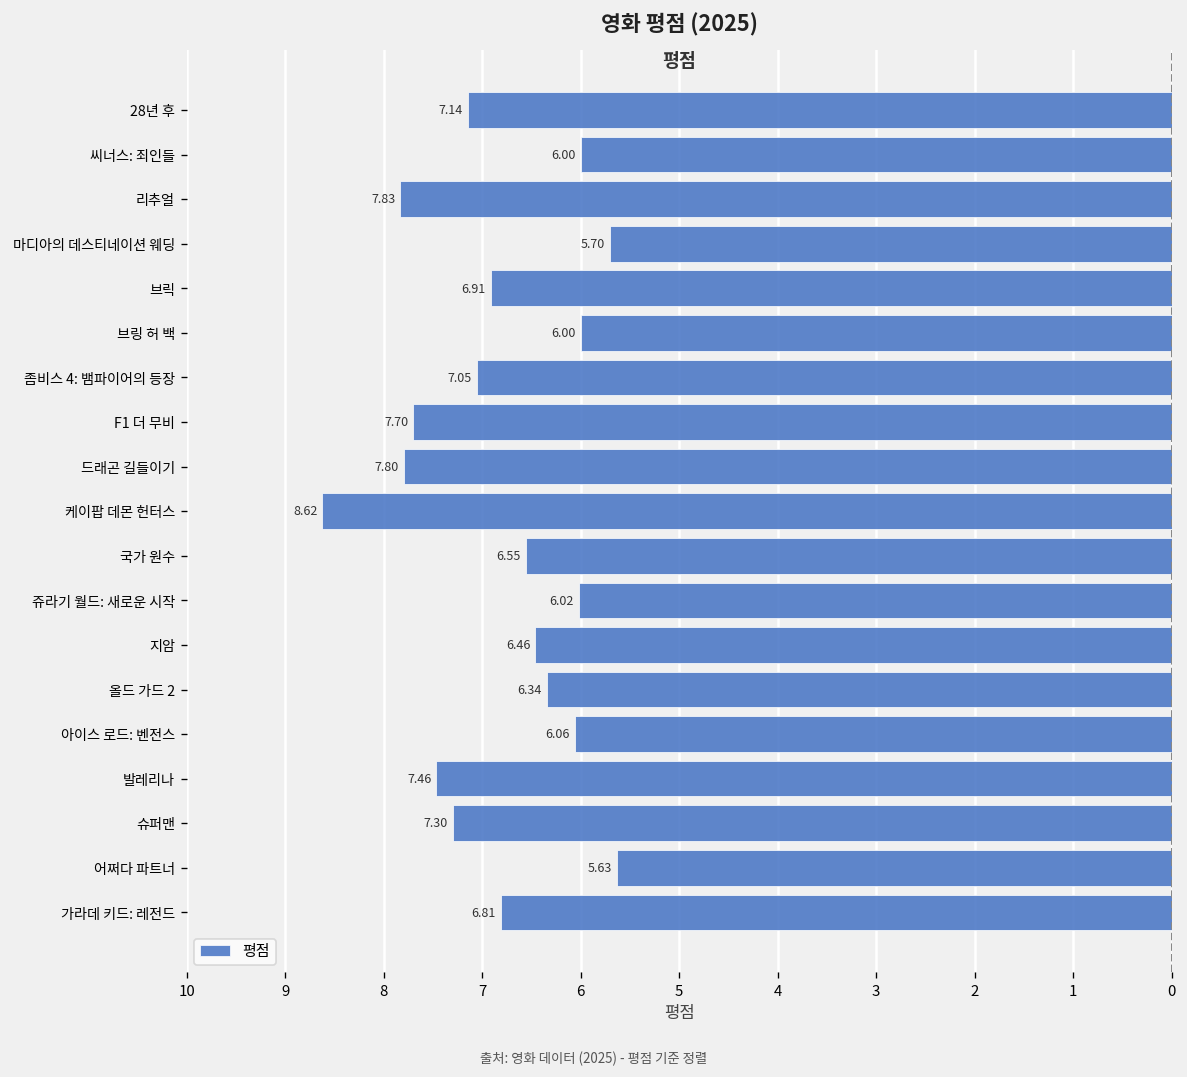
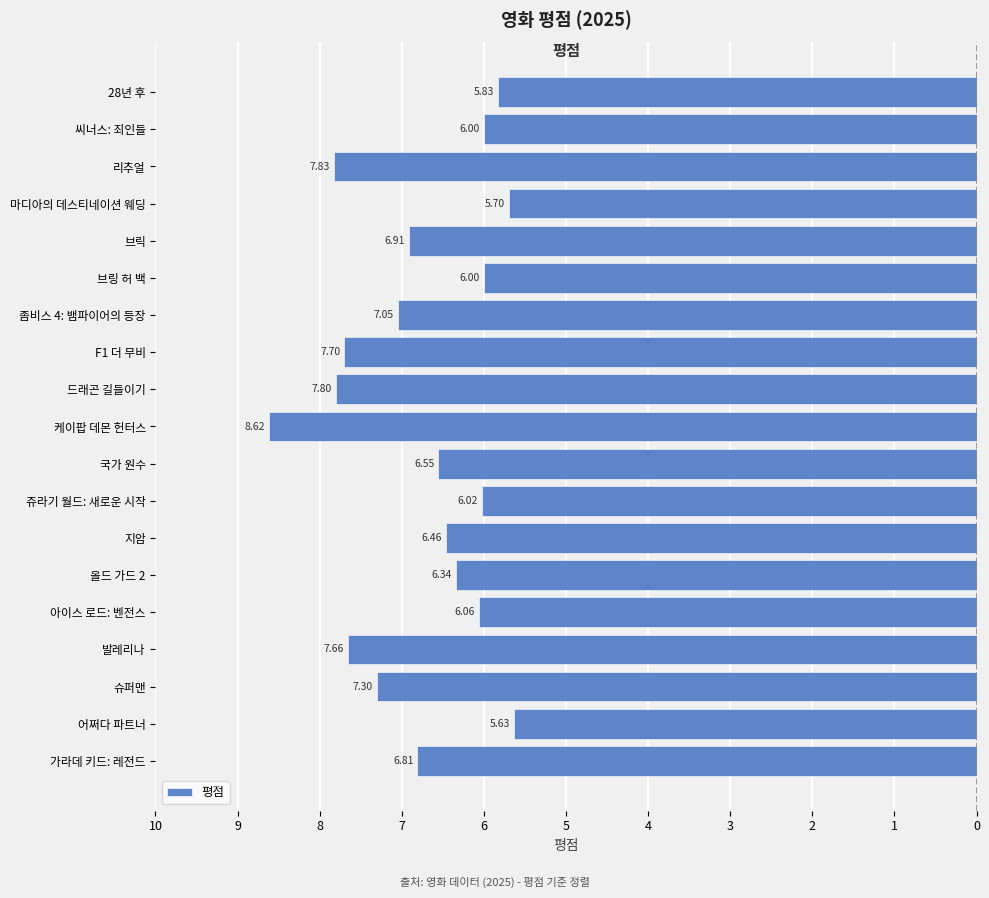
28년 후: 7.14 -> 5.83
발레리나: 7.46 -> 7.66
